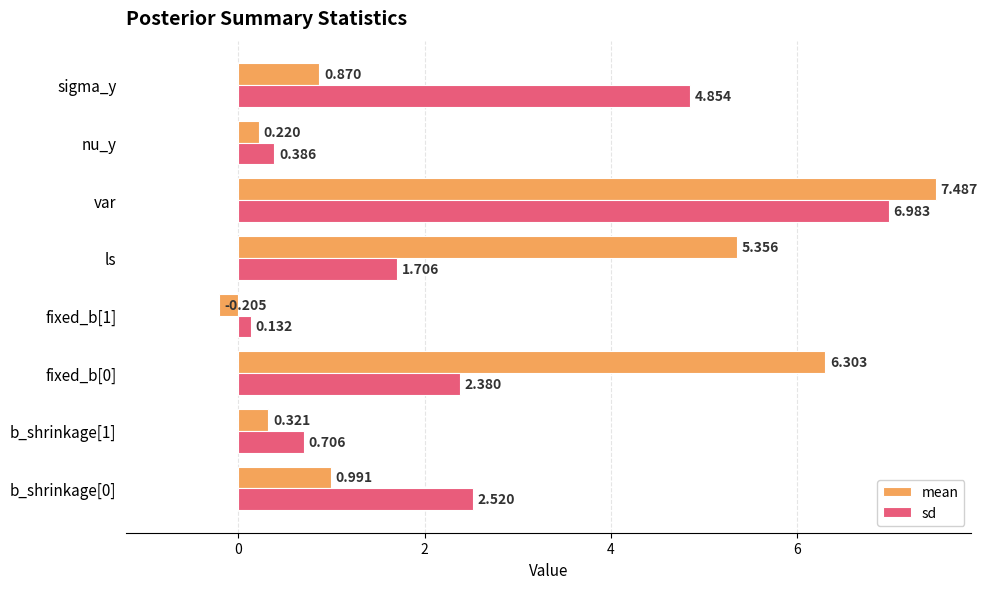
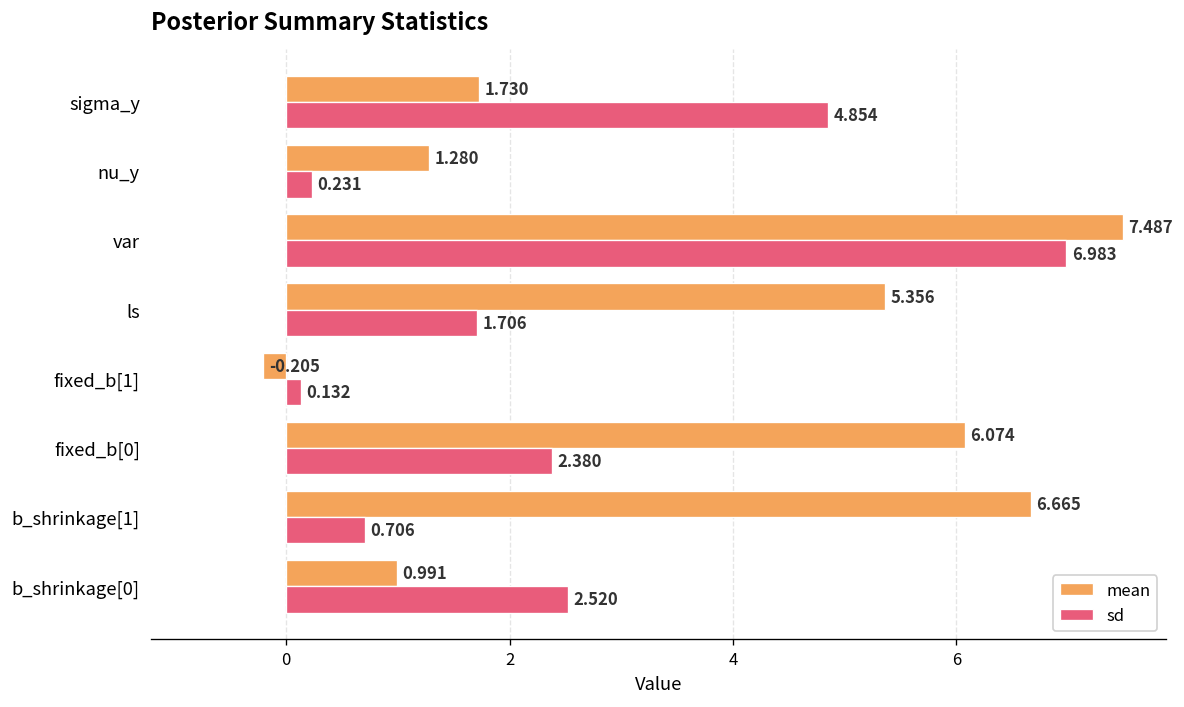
mean, sigma_y: 0.870 -> 1.730
mean, nu_y: 0.220 -> 1.280
sd, nu_y: 0.386 -> 0.231
mean, fixed_b[0]: 6.303 -> 6.074
mean, b_shrinkage[1]: 0.321 -> 6.665
